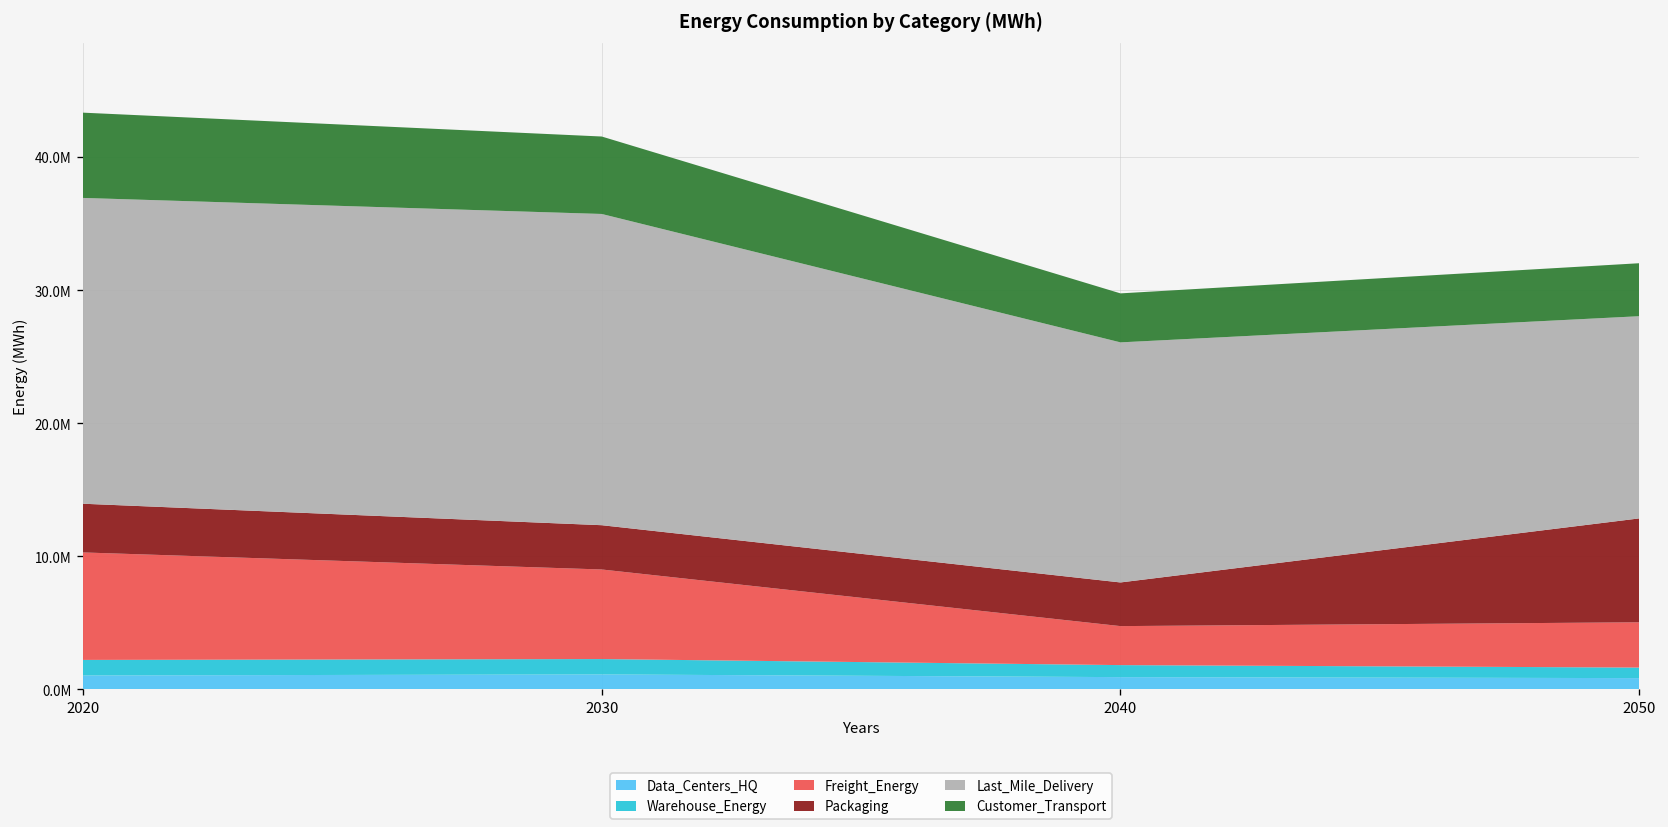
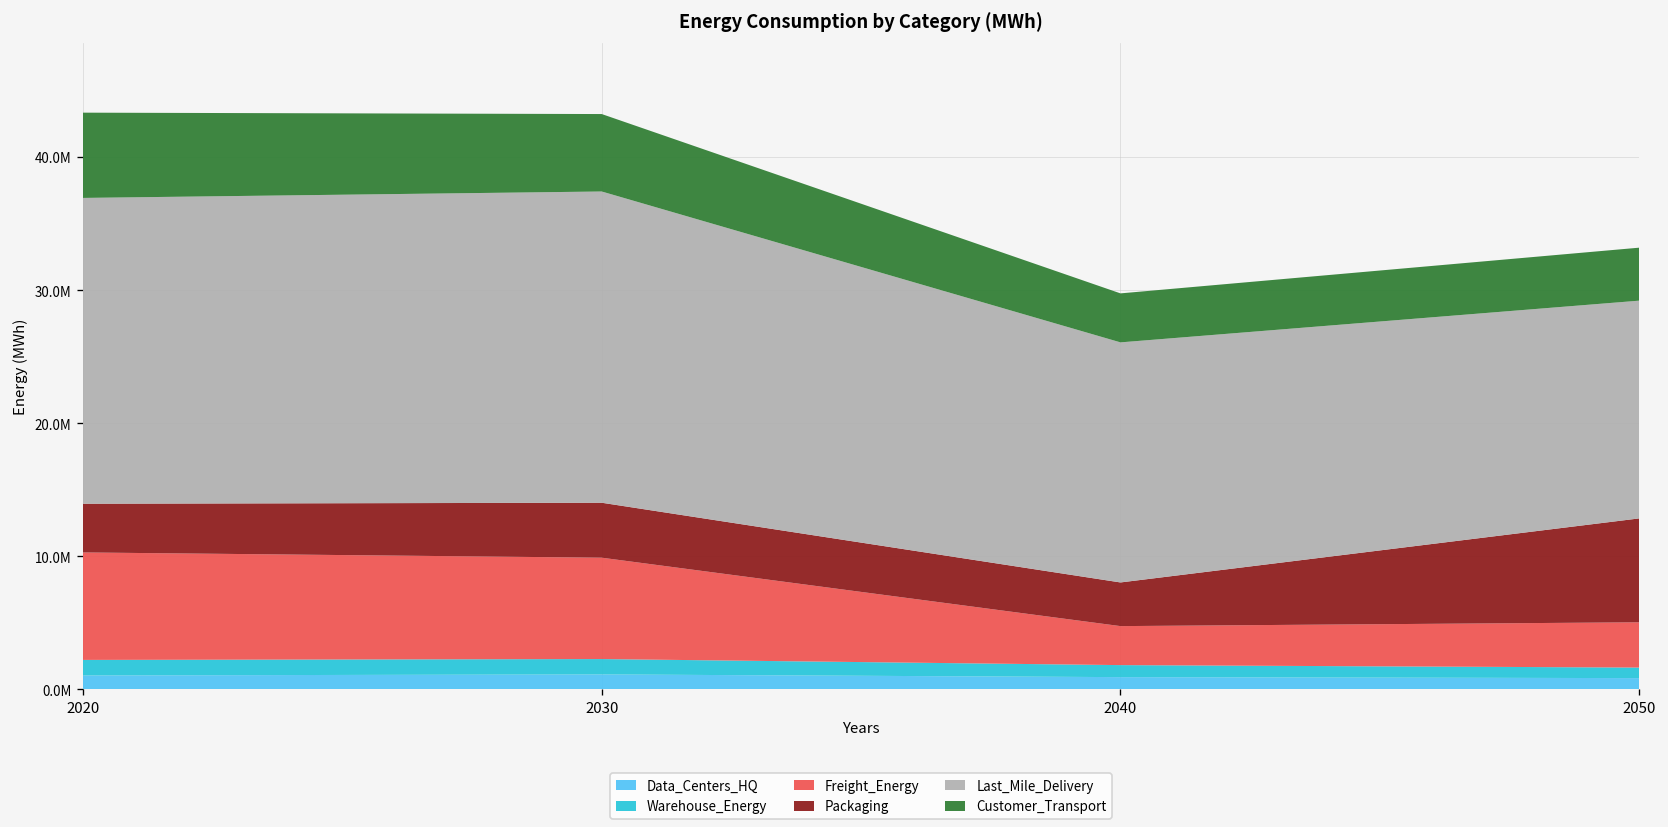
Freight_Energy, 2030: 6700000 -> 7600000
Packaging, 2030: 3300000 -> 4100000
Last_Mile_Delivery, 2050: 15200000 -> 16400000
